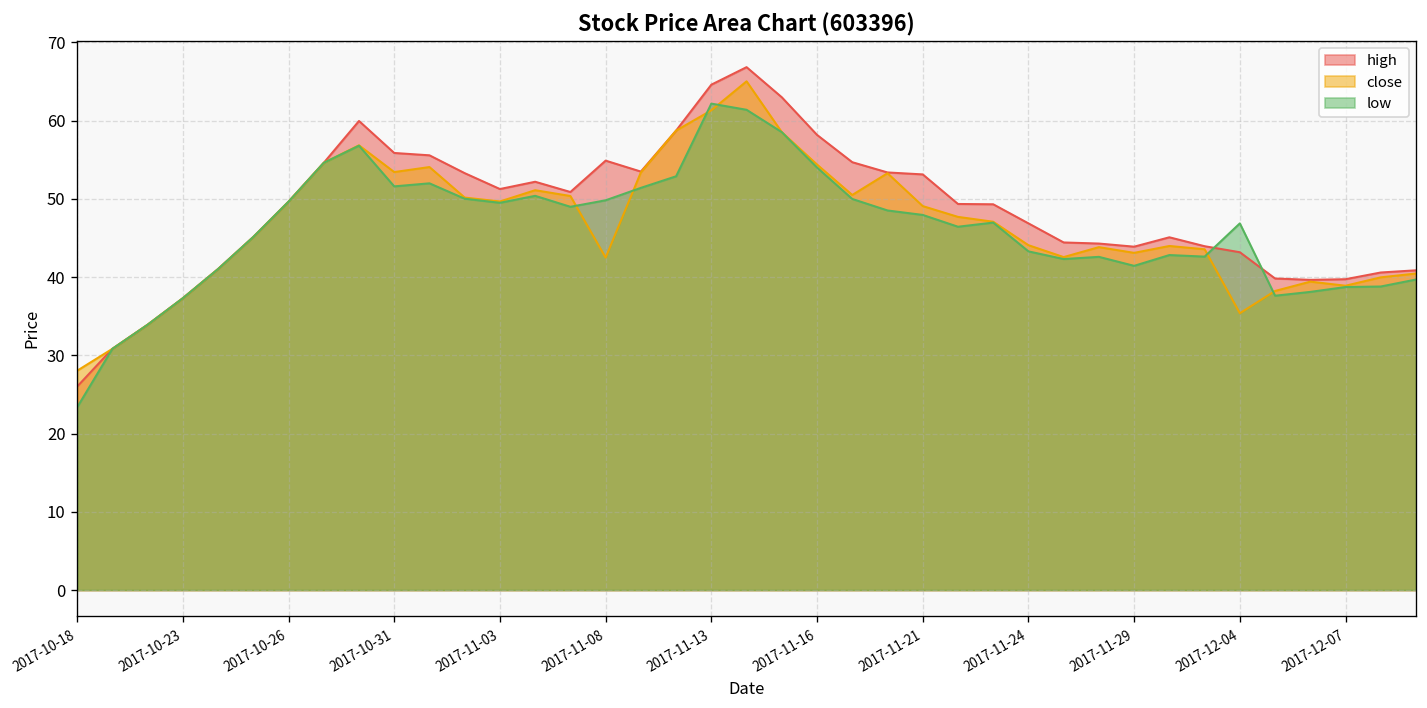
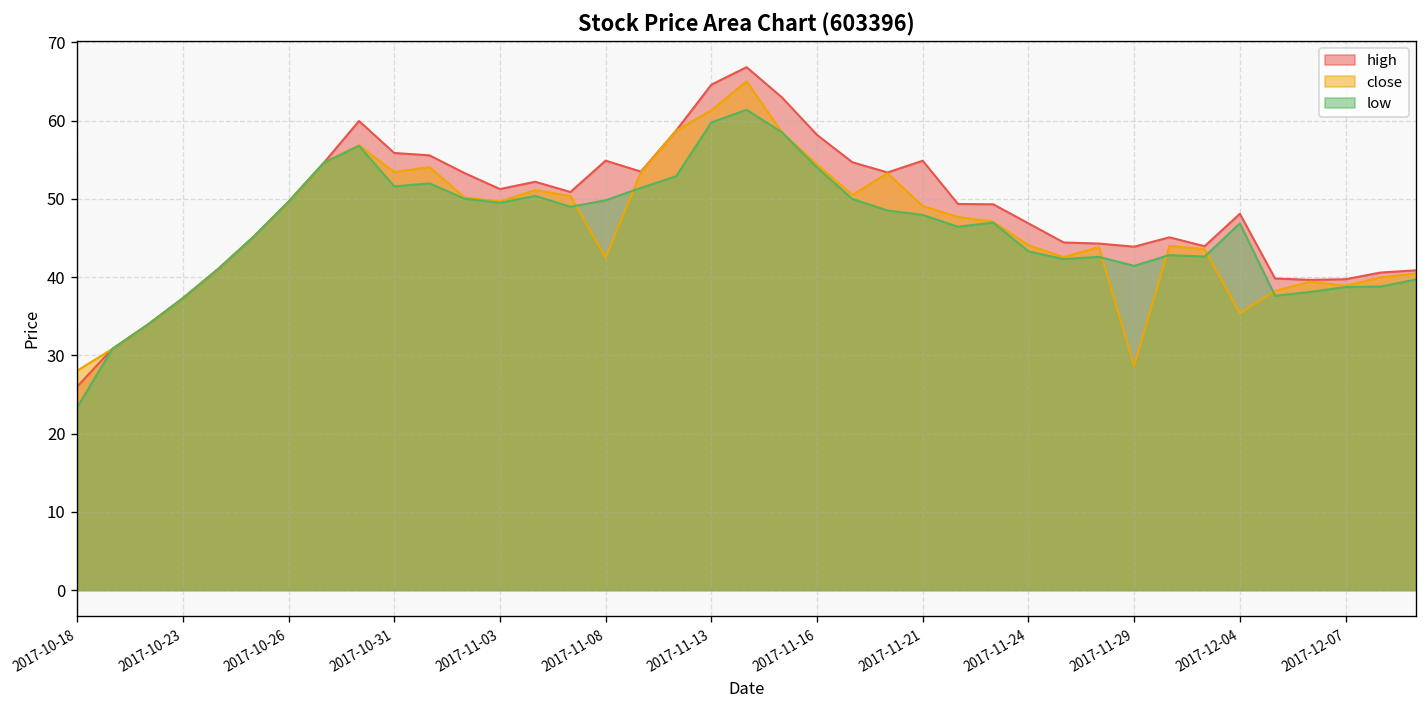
low, 2017-11-13: 62 -> 60
high, 2017-11-21: 53 -> 55
close, 2017-11-29: 43 -> 29
high, 2017-12-04: 43 -> 48
